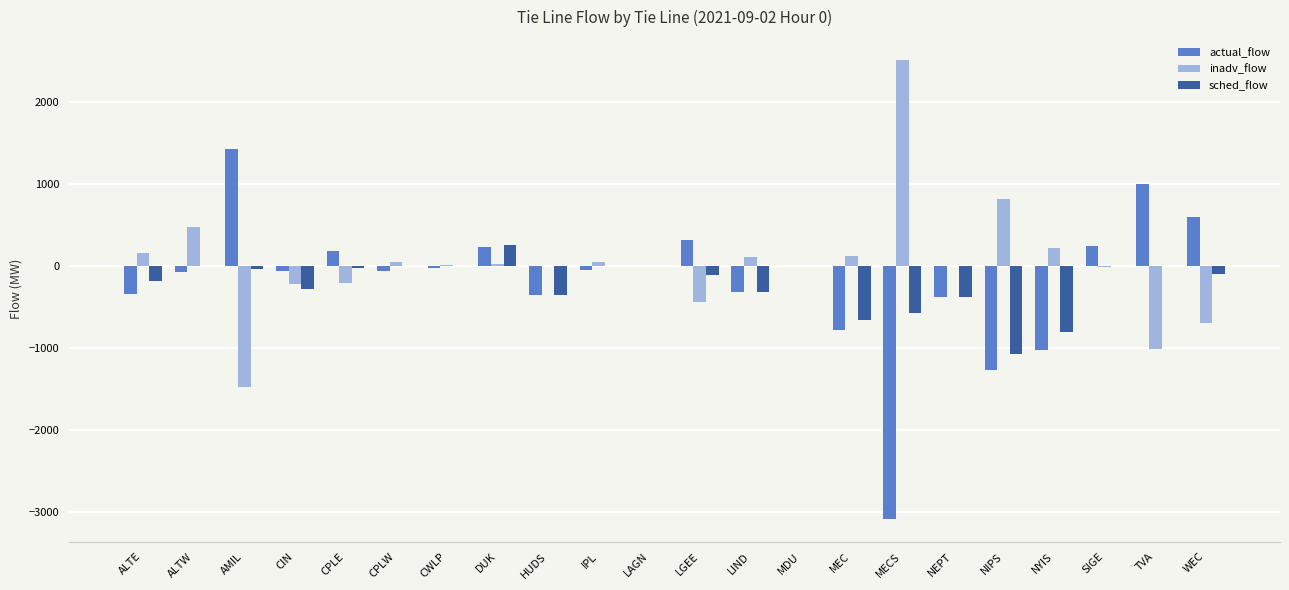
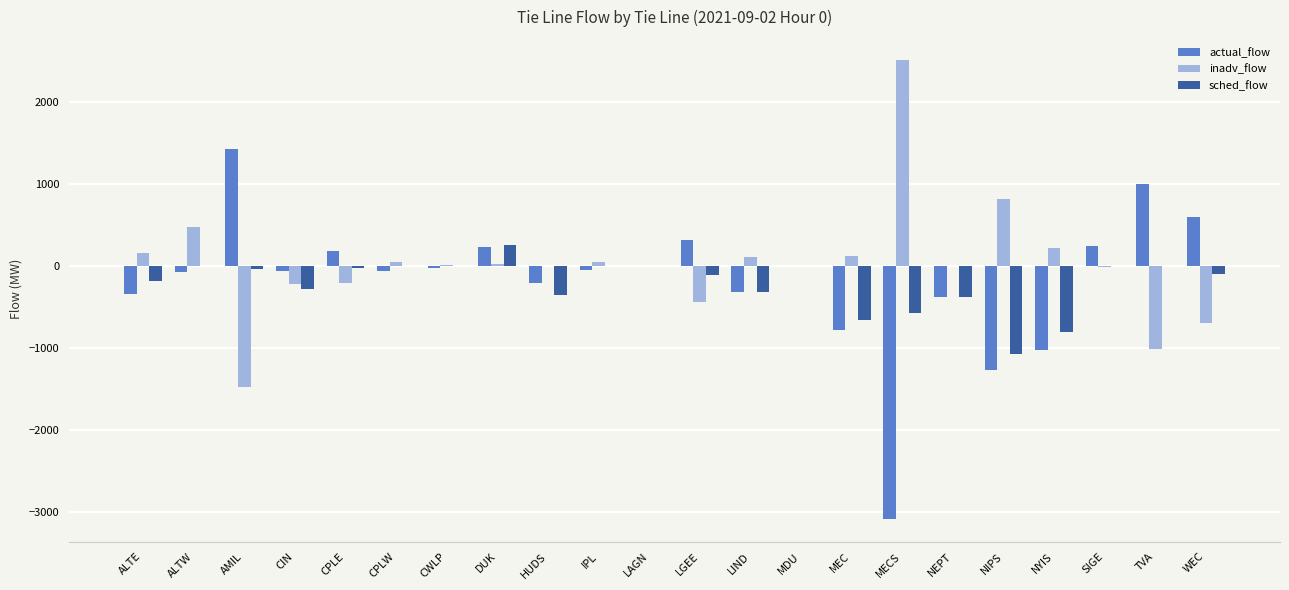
actual_flow, HUDS: -300 -> -200
